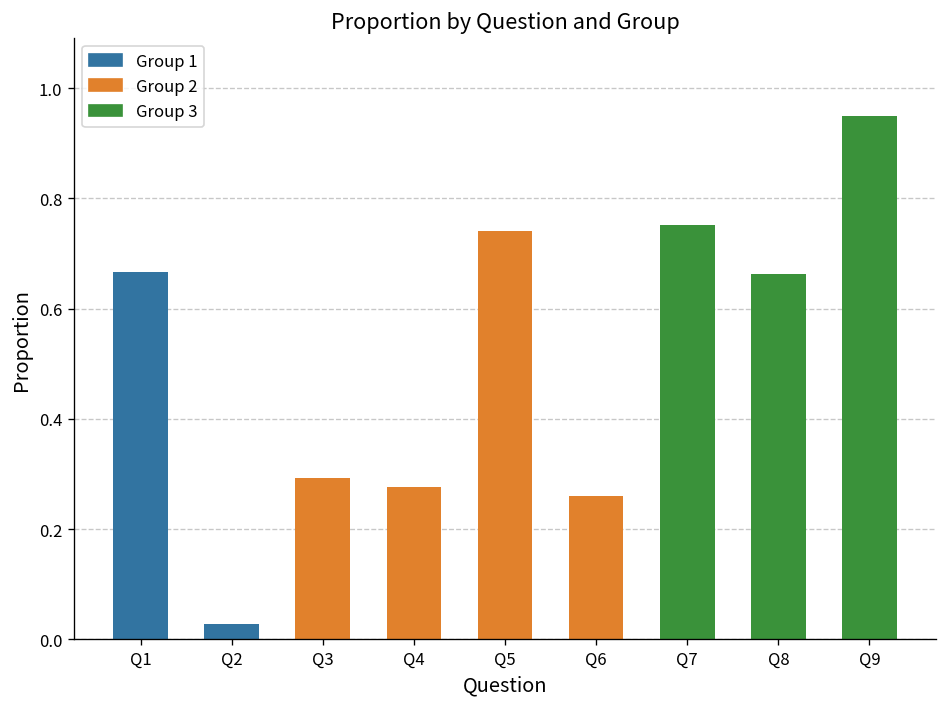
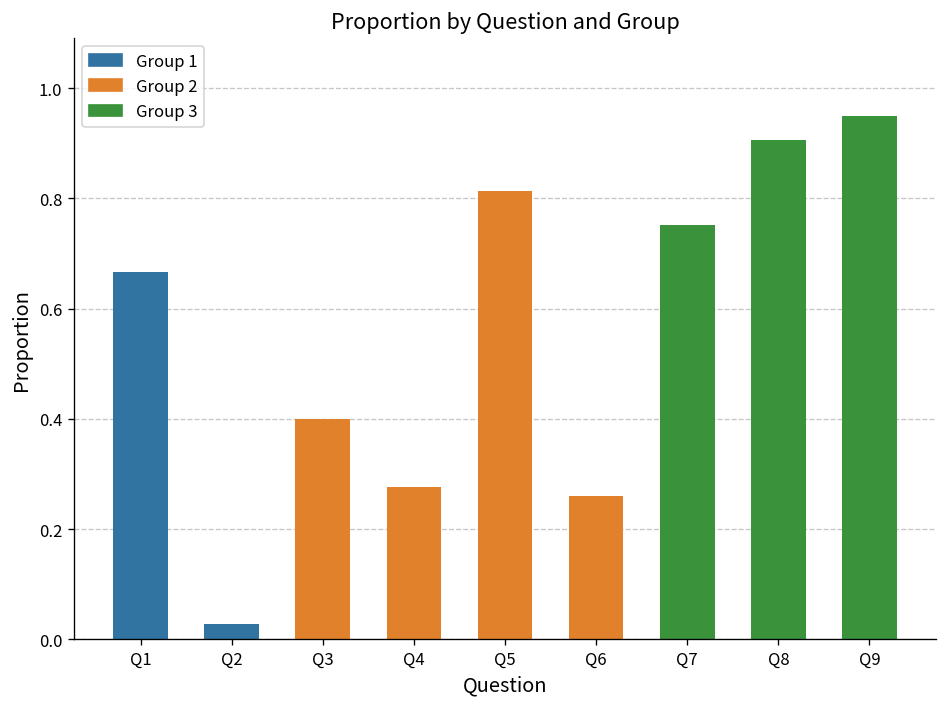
Q3: 0.29 -> 0.40
Q5: 0.74 -> 0.81
Q8: 0.66 -> 0.91
